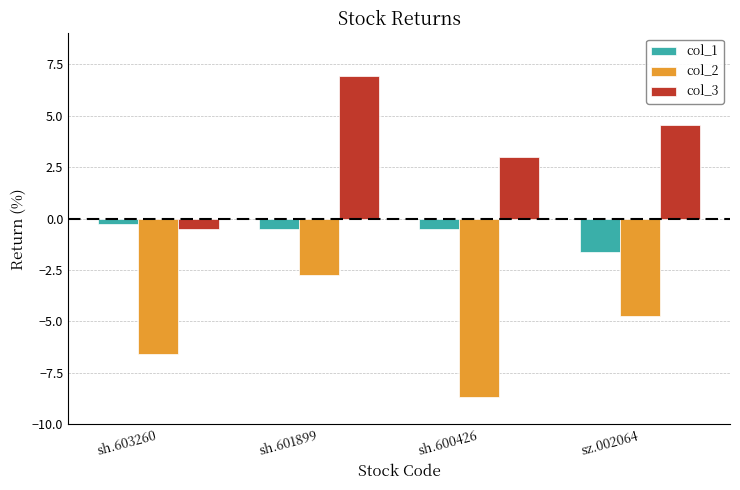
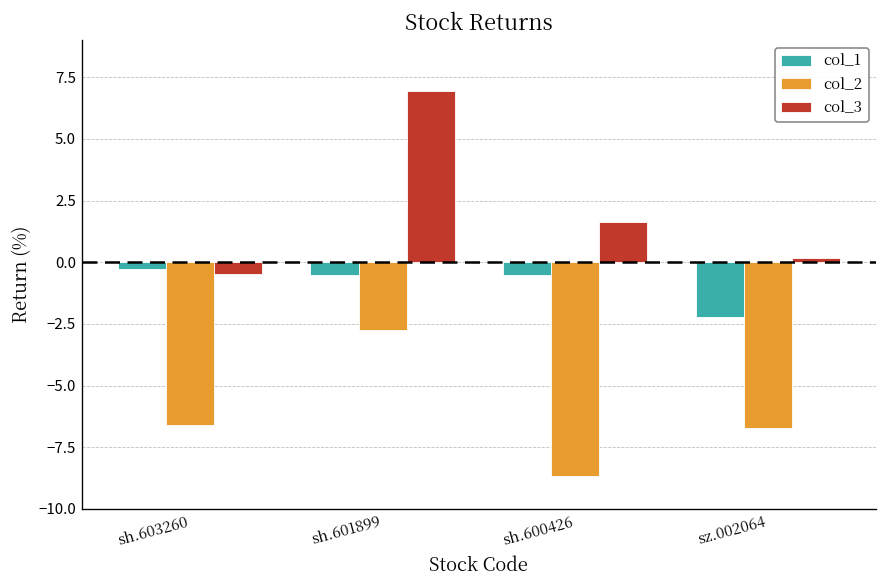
col_3, sh.600426: 3.0 -> 1.6
col_1, sz.002064: -1.6 -> -2.2
col_2, sz.002064: -4.7 -> -6.7
col_3, sz.002064: 4.5 -> 0.2
